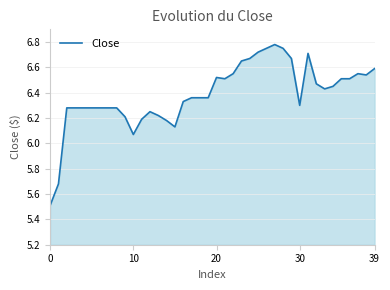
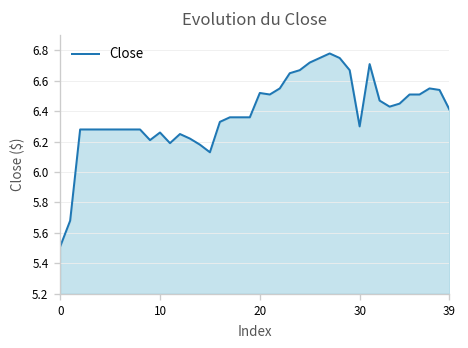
10: 6.07 -> 6.26
39: 6.59 -> 6.41
